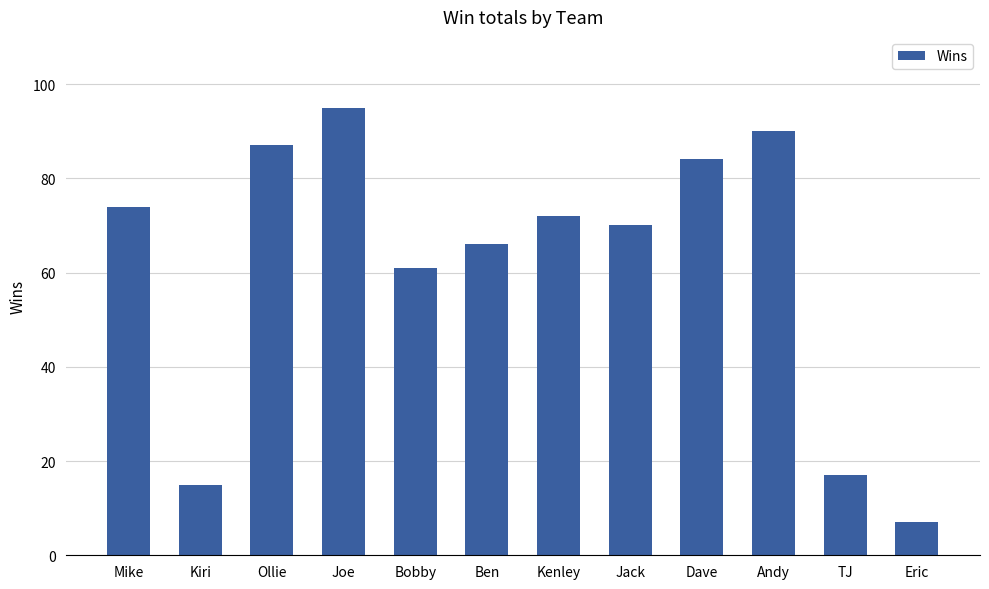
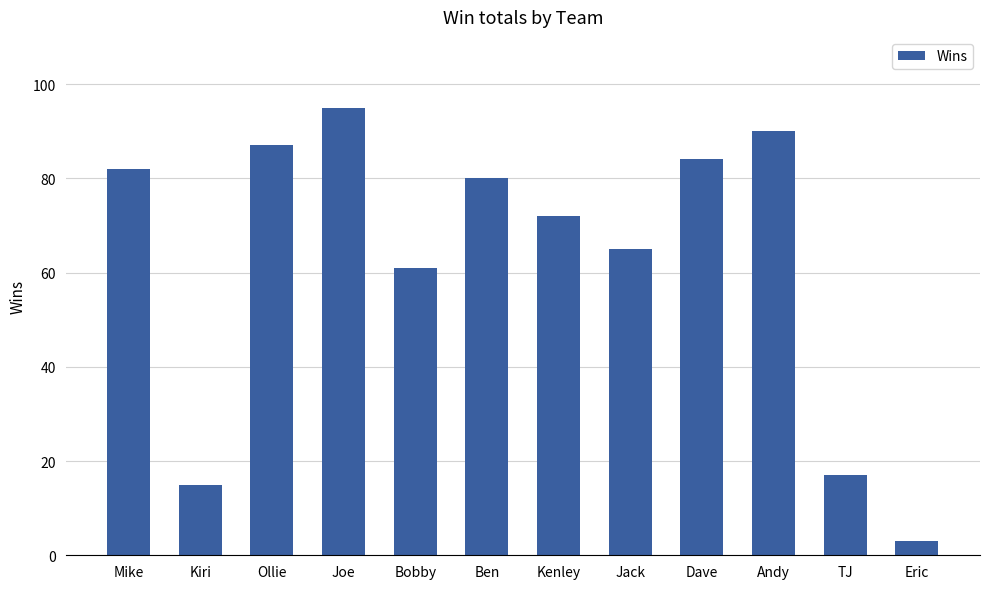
Mike: 74 -> 82
Ben: 66 -> 80
Jack: 70 -> 65
Eric: 7 -> 3
